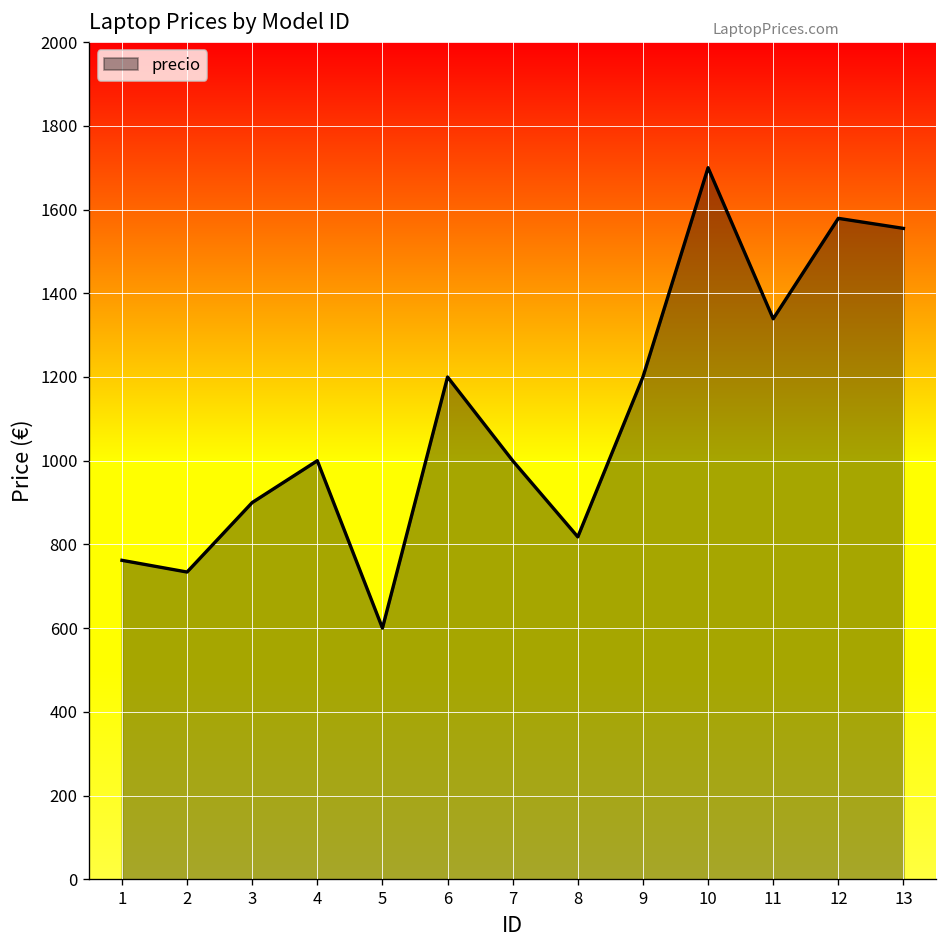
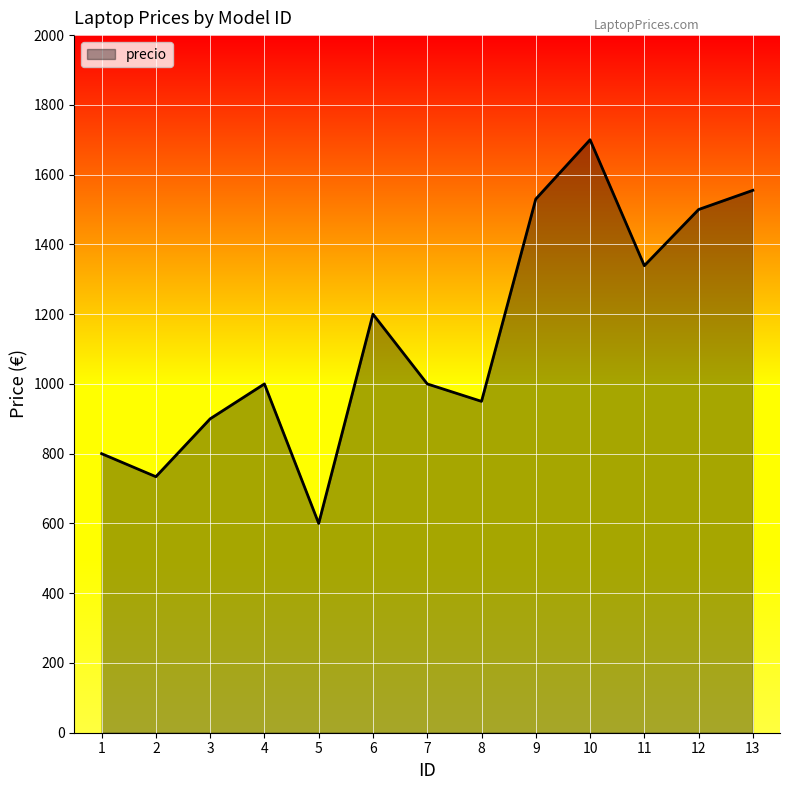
1: 760 -> 800
8: 820 -> 950
9: 1200 -> 1530
12: 1580 -> 1500
